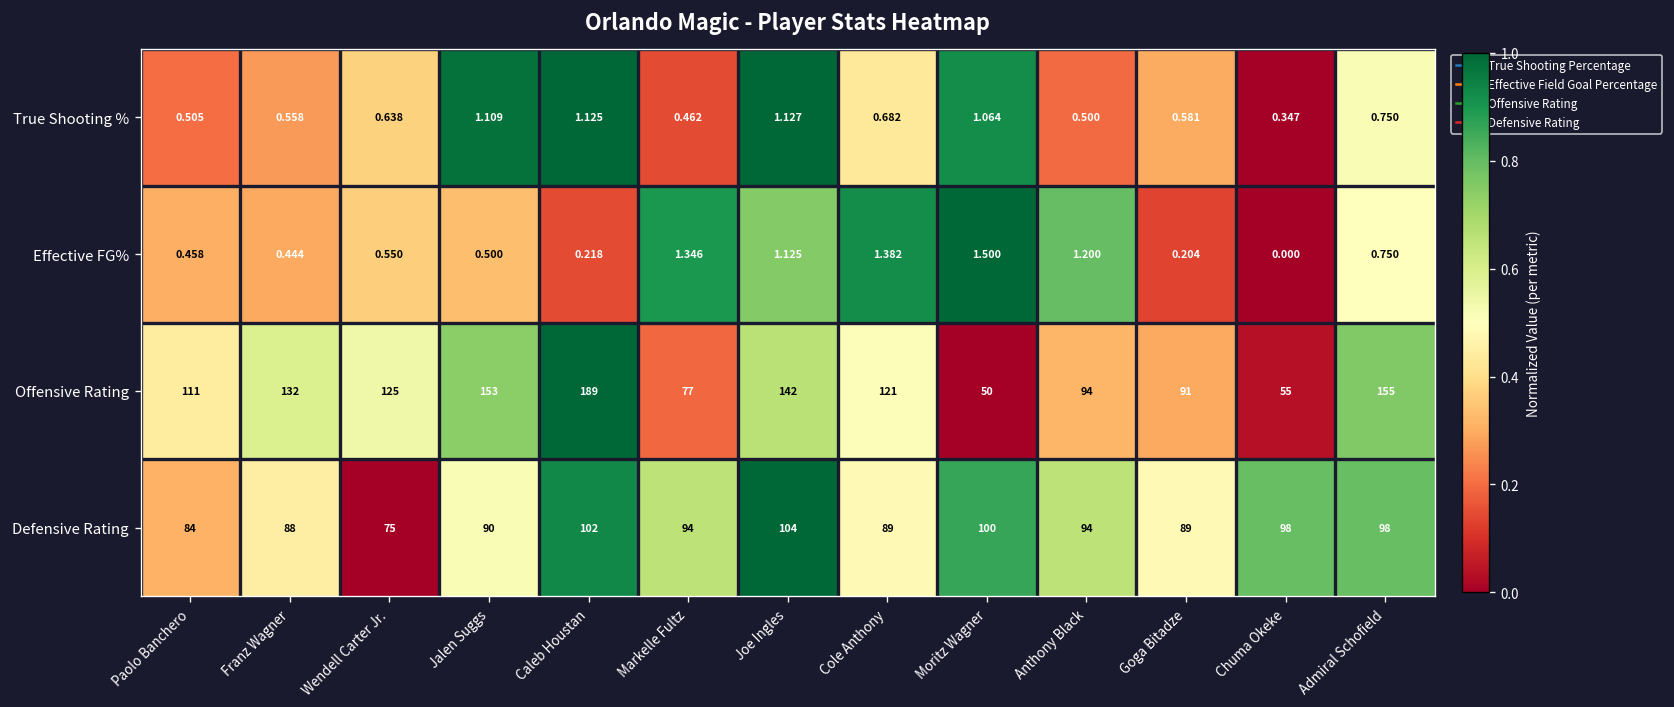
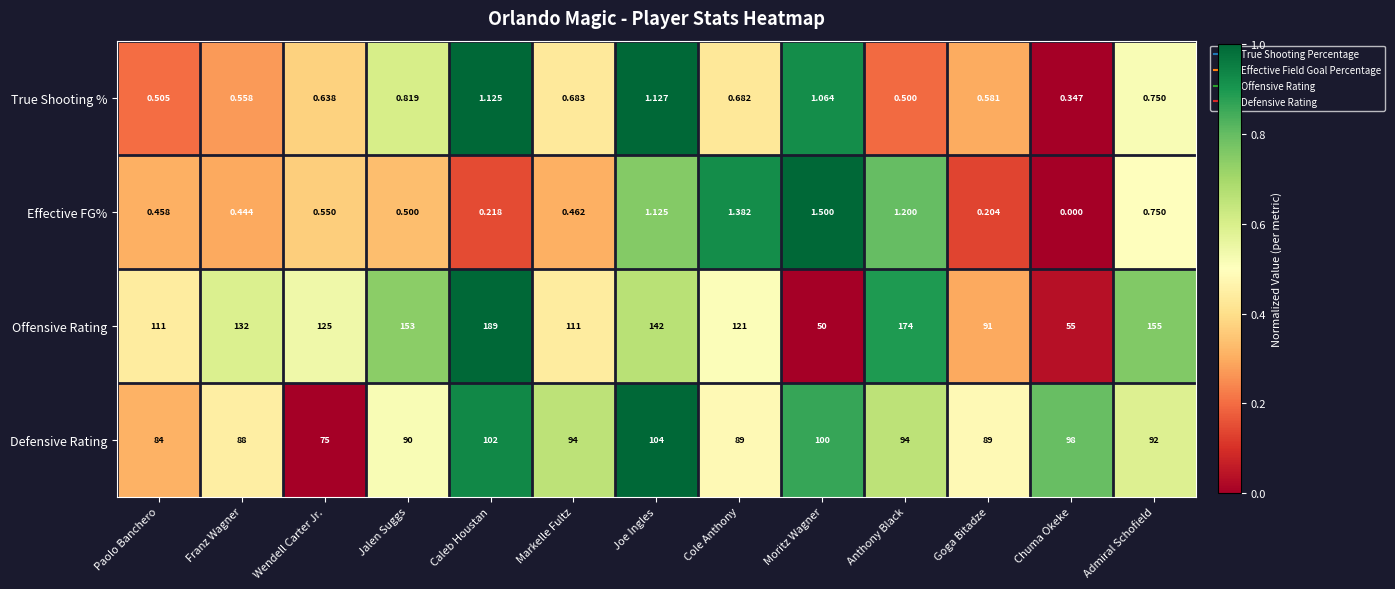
True Shooting %, Jalen Suggs: 1.109 -> 0.819
True Shooting %, Markelle Fultz: 0.462 -> 0.683
Effective FG%, Markelle Fultz: 1.346 -> 0.462
Offensive Rating, Markelle Fultz: 77 -> 111
Offensive Rating, Anthony Black: 94 -> 174
Defensive Rating, Admiral Schofield: 98 -> 92
